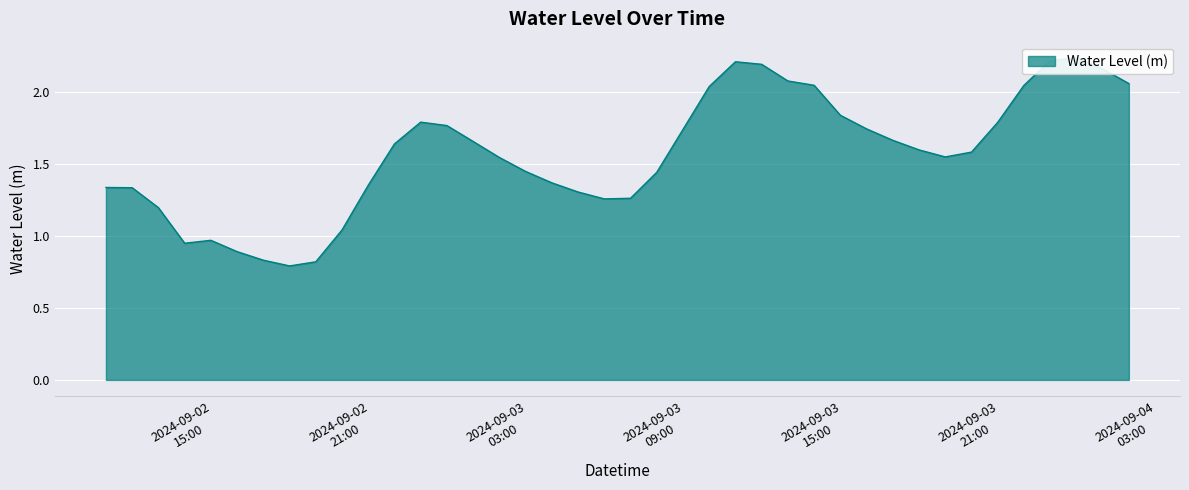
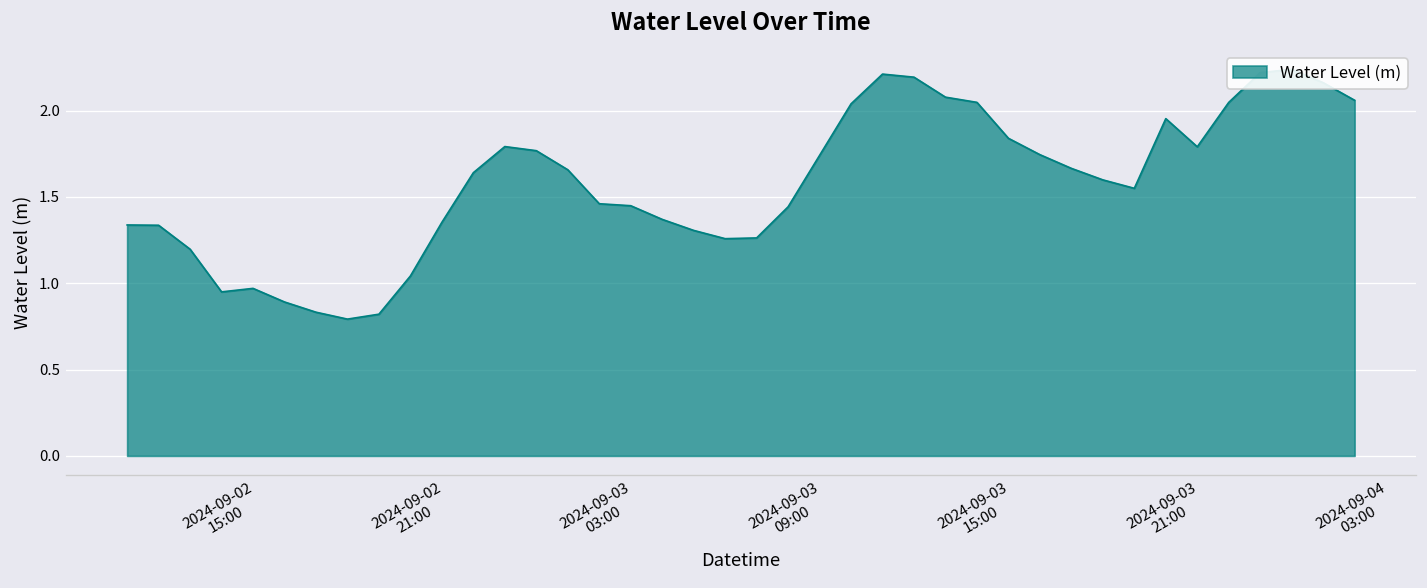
2024-09-03 03:00: 1.55 -> 1.46
2024-09-03 21:00: 1.58 -> 1.95
